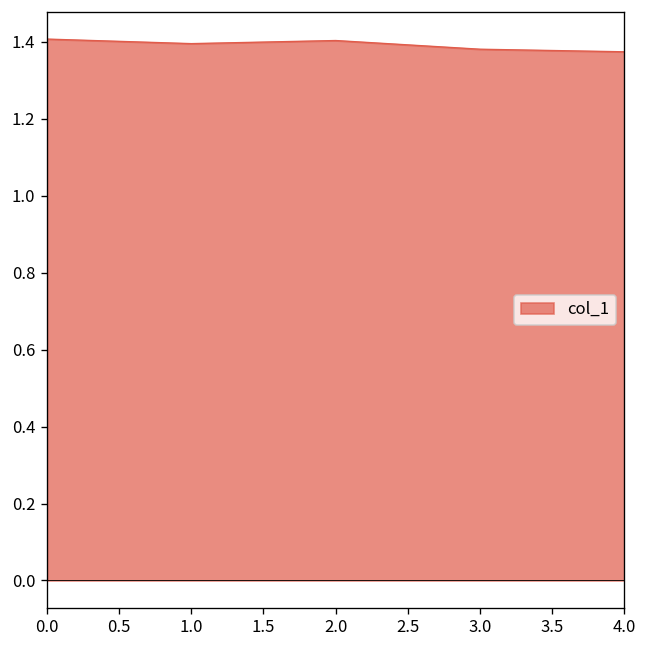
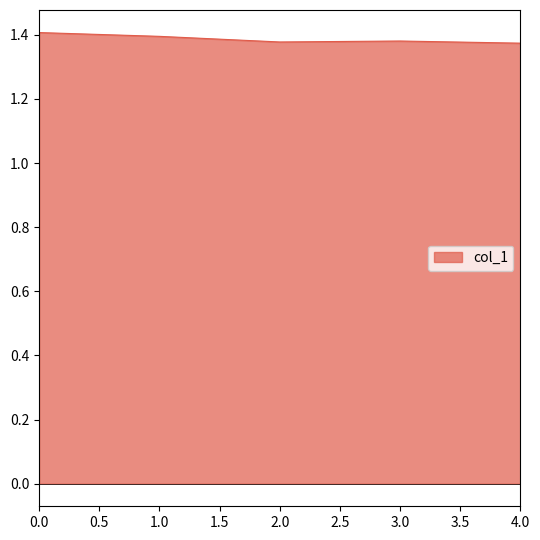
2.0: 1.40 -> 1.38
